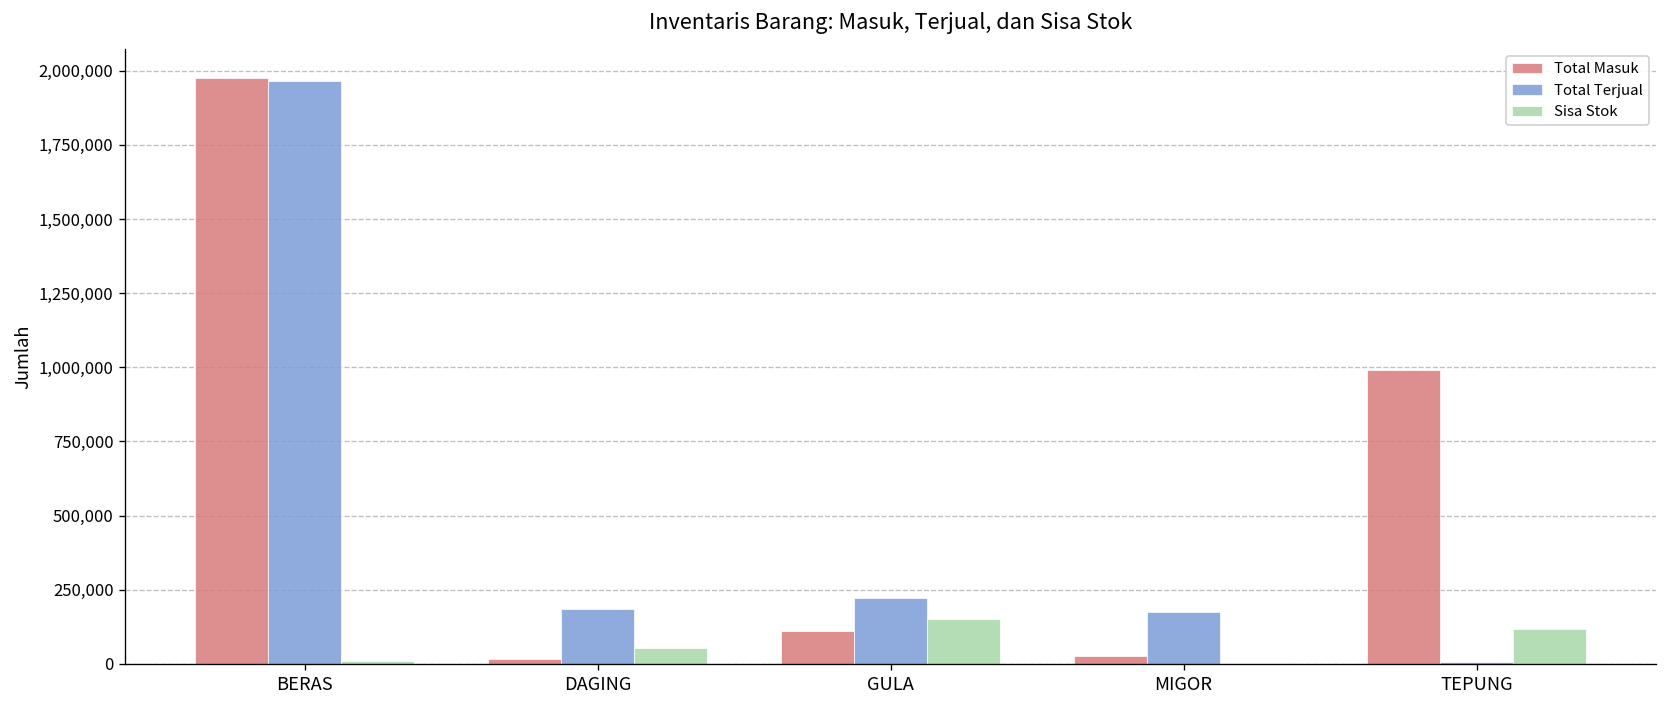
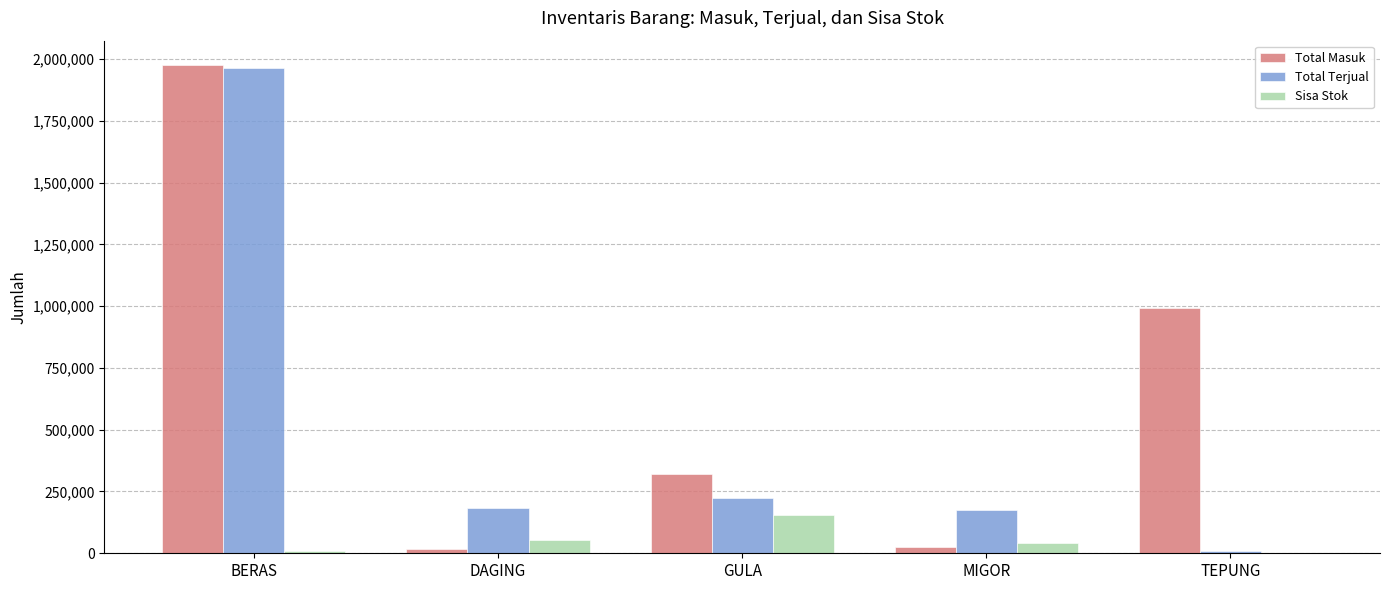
Total Masuk, GULA: 110,000 -> 320,000
Sisa Stok, MIGOR: 0 -> 40,000
Sisa Stok, TEPUNG: 120,000 -> 0
